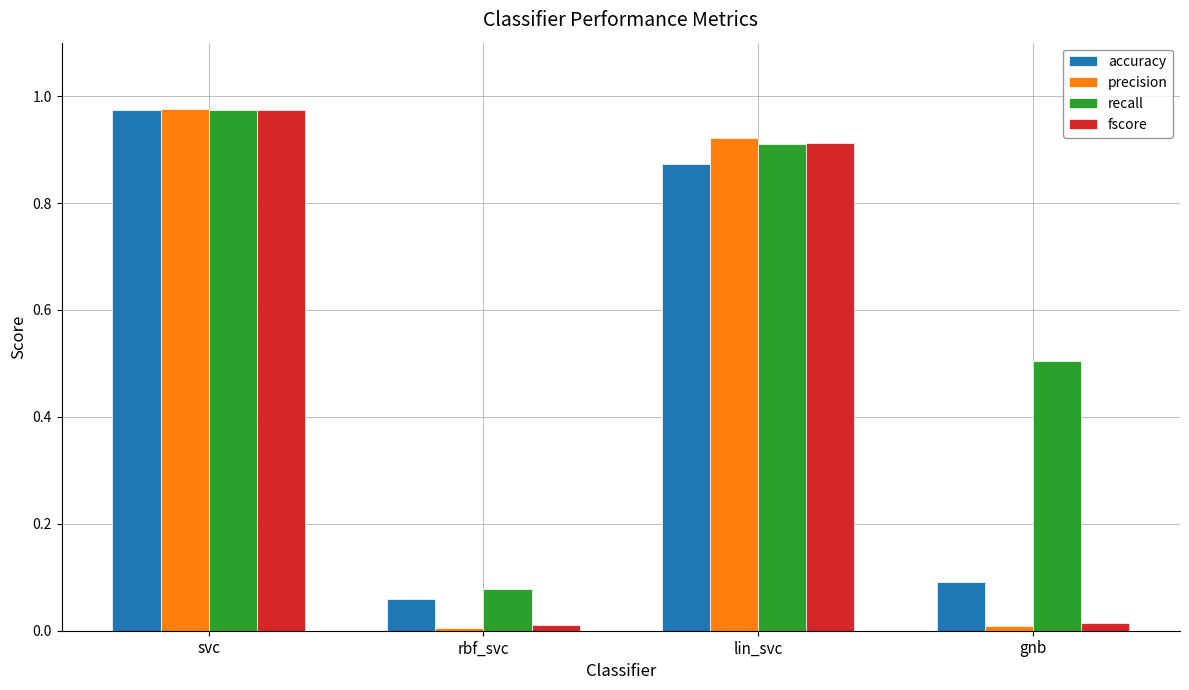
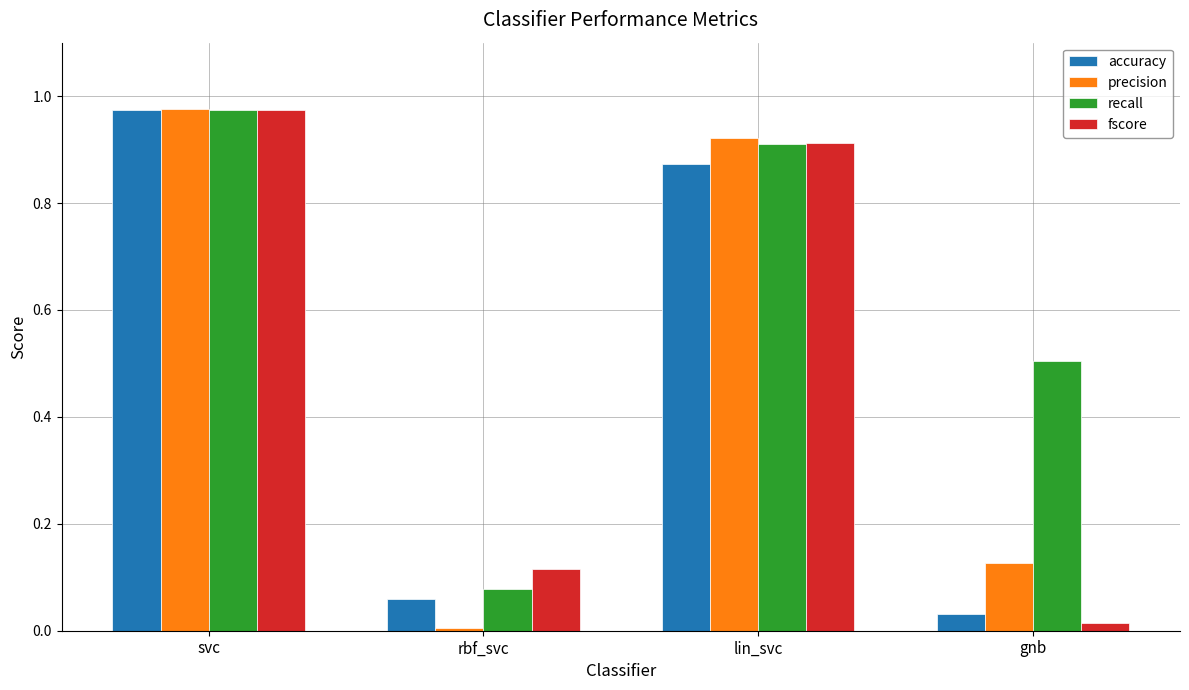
fscore, rbf_svc: 0.01 -> 0.11
accuracy, gnb: 0.09 -> 0.03
precision, gnb: 0.01 -> 0.13
